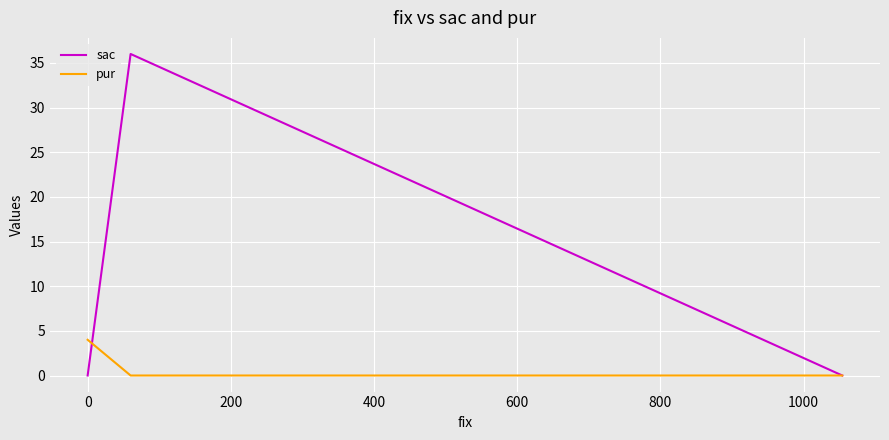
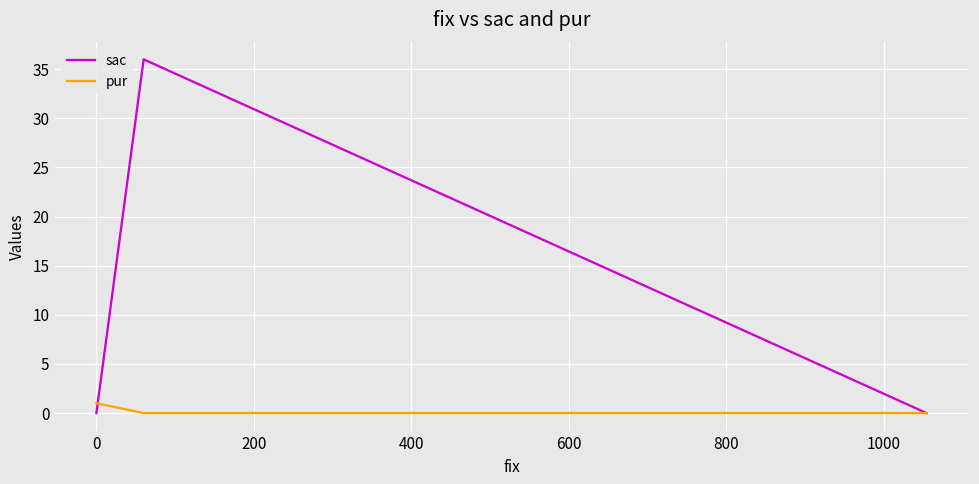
pur, 0: 4 -> 1
